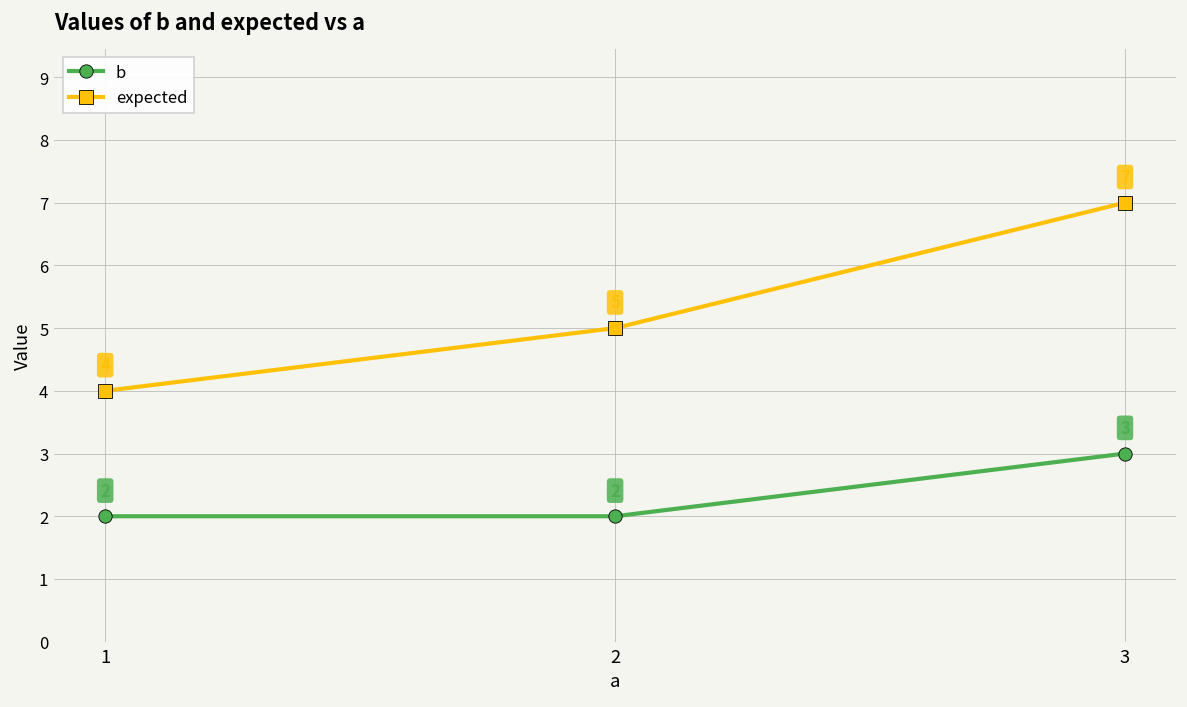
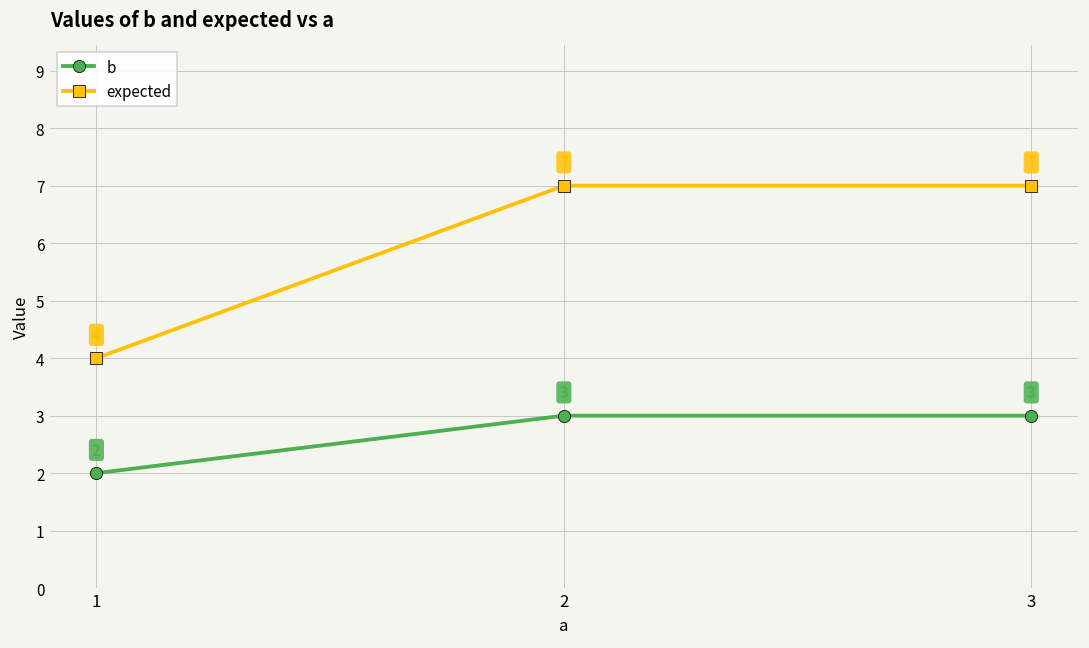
b, 2: 2 -> 3
expected, 2: 5 -> 7
